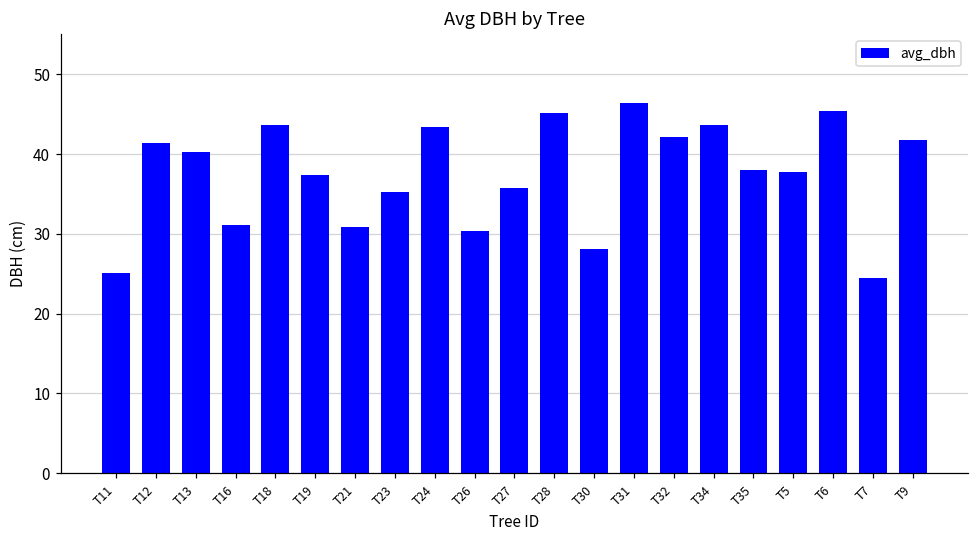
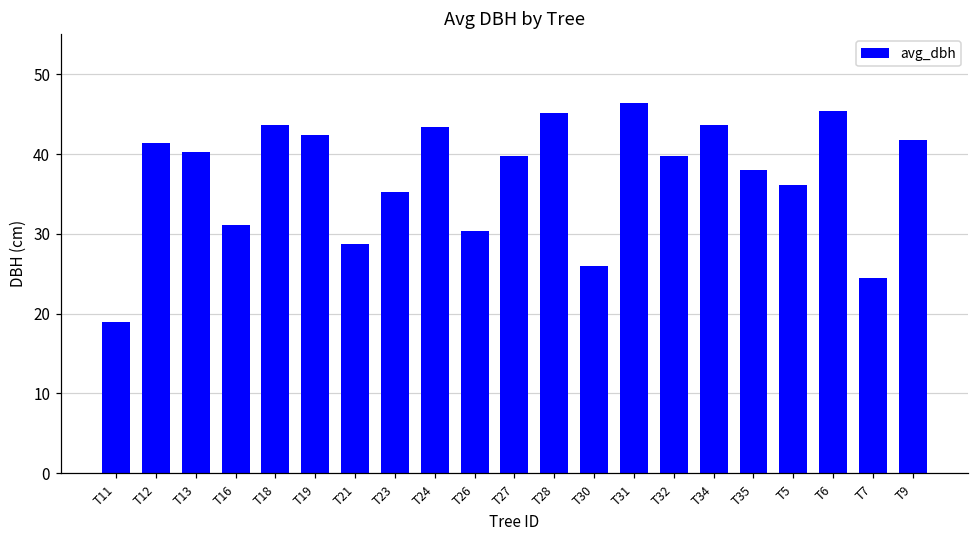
T11: 25 -> 19
T19: 37 -> 42
T21: 31 -> 29
T27: 36 -> 40
T30: 28 -> 26
T32: 42 -> 40
T5: 38 -> 36
